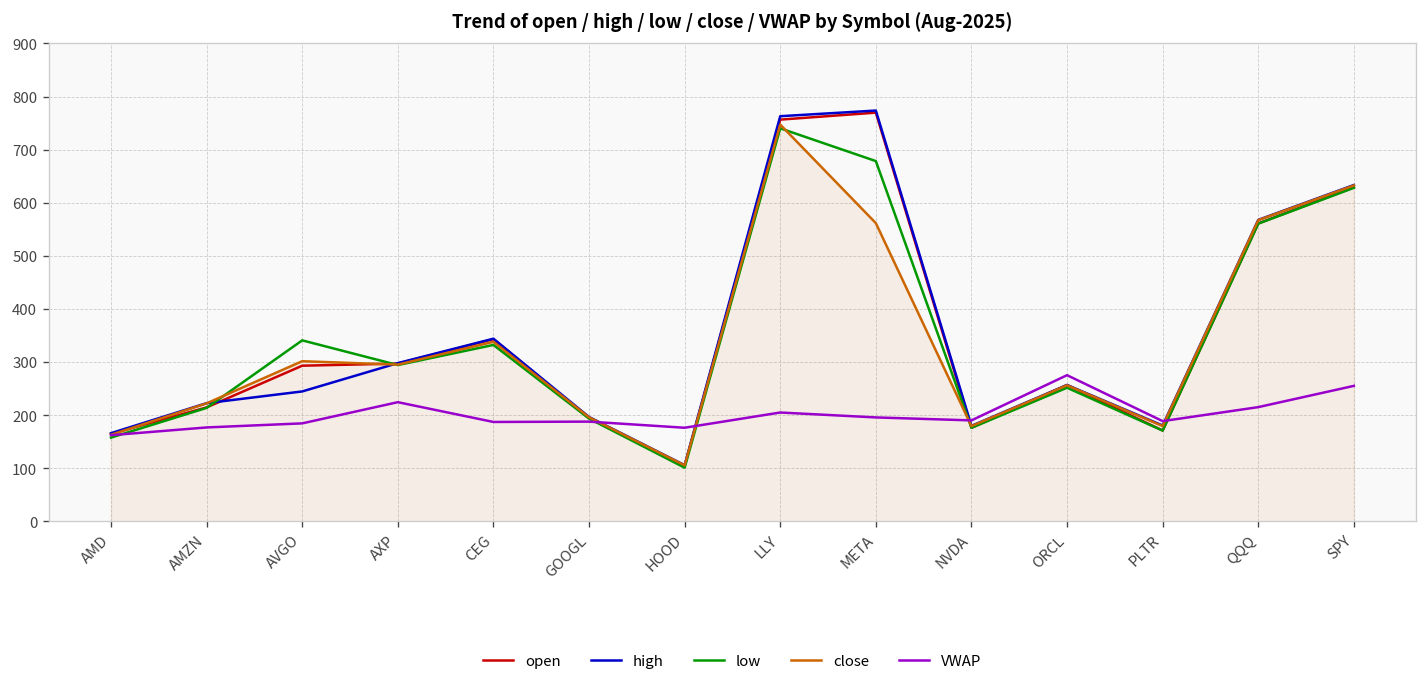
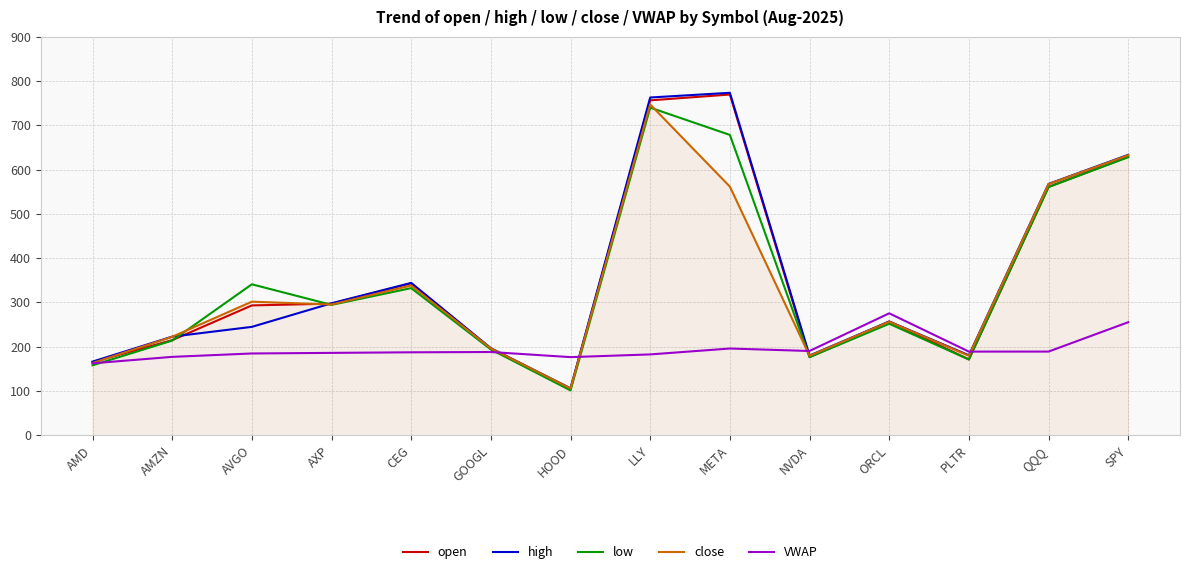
VWAP, AXP: 220 -> 190
VWAP, LLY: 210 -> 180
VWAP, QQQ: 220 -> 190
